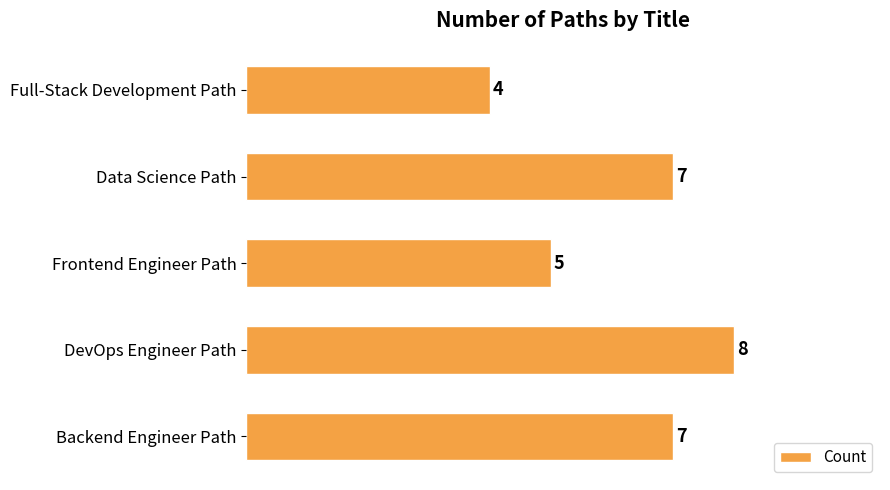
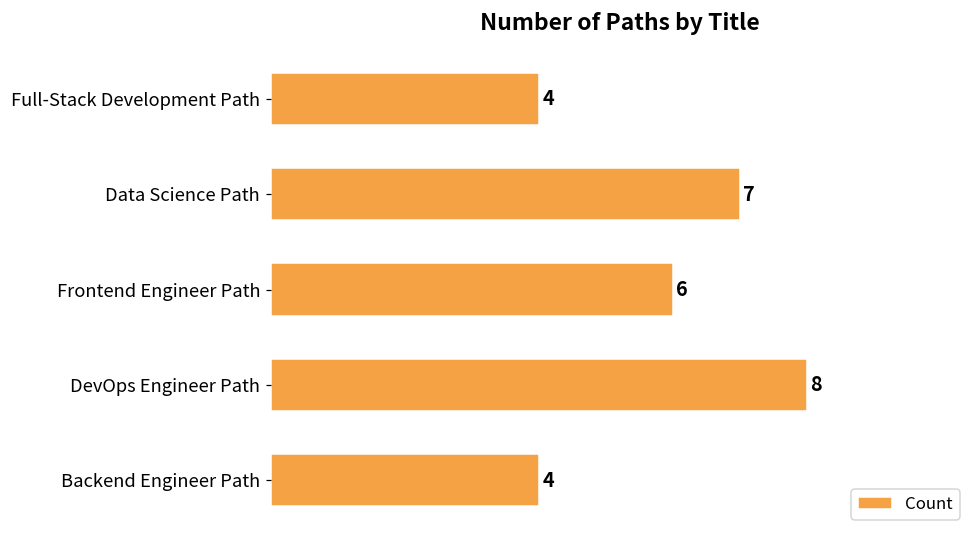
Frontend Engineer Path: 5 -> 6
Backend Engineer Path: 7 -> 4
